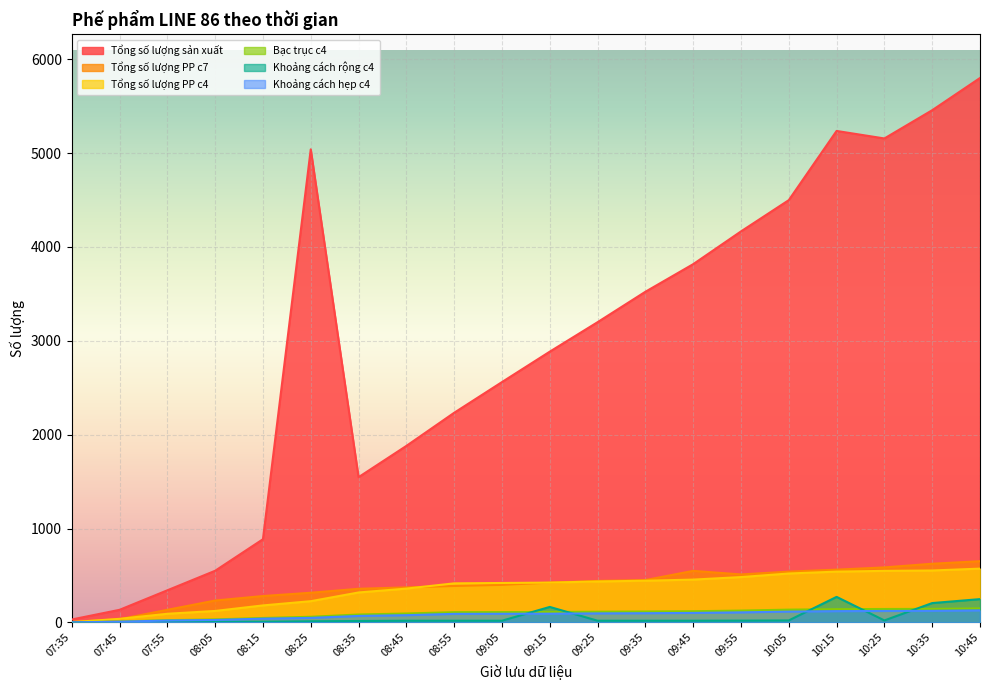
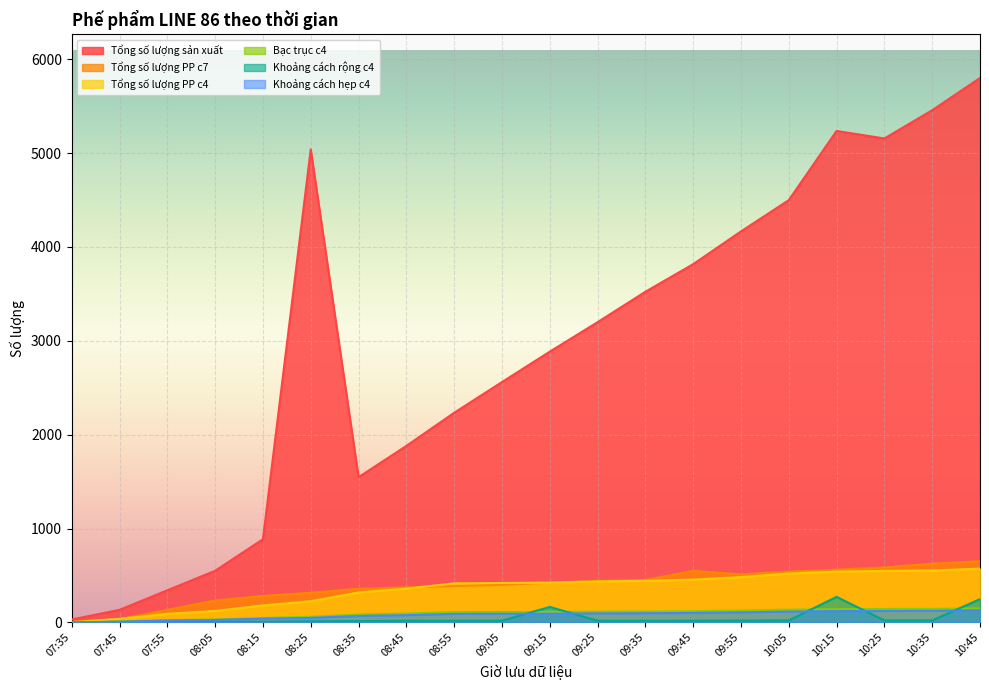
Khoảng cách rộng c4, 10:35: 200 -> 0
